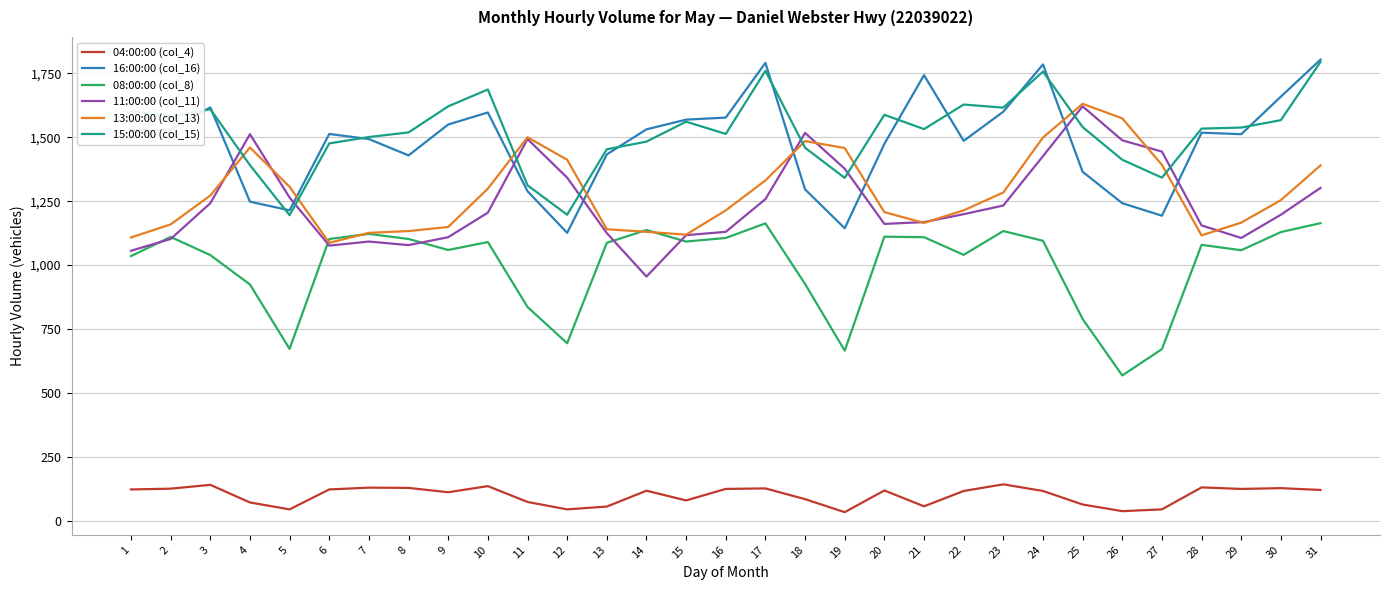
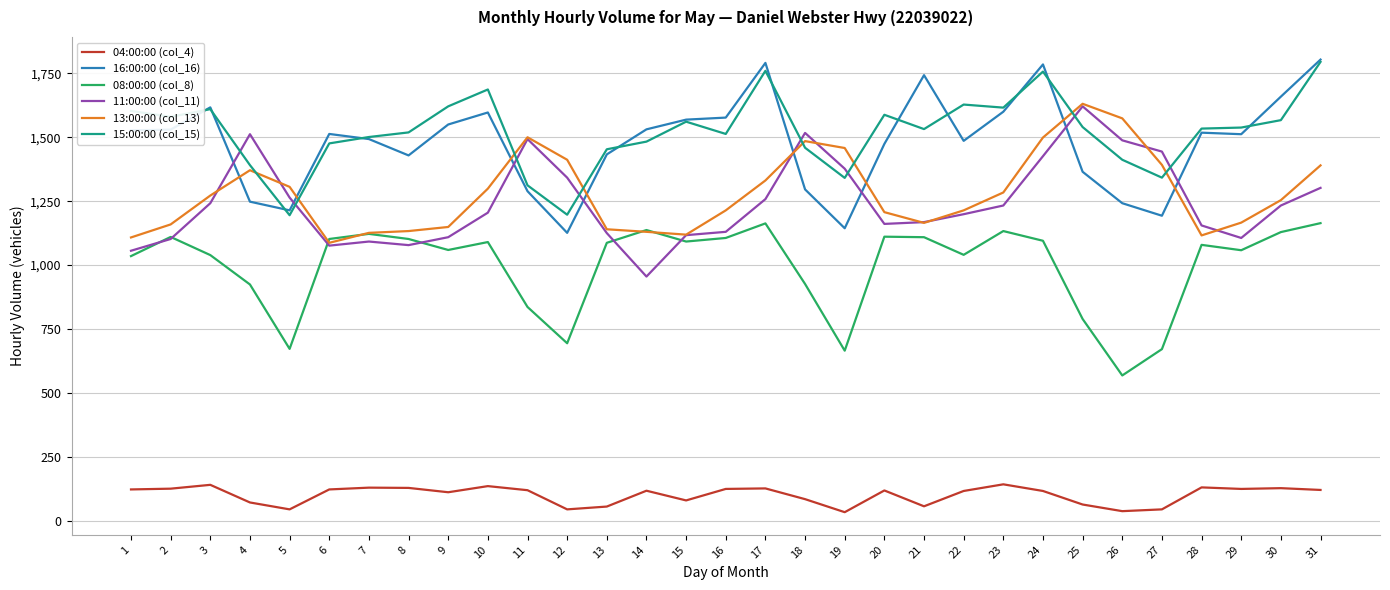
13:00:00 (col_13), 4: 1,460 -> 1,370
04:00:00 (col_4), 11: 70 -> 120
11:00:00 (col_11), 30: 1,200 -> 1,230
